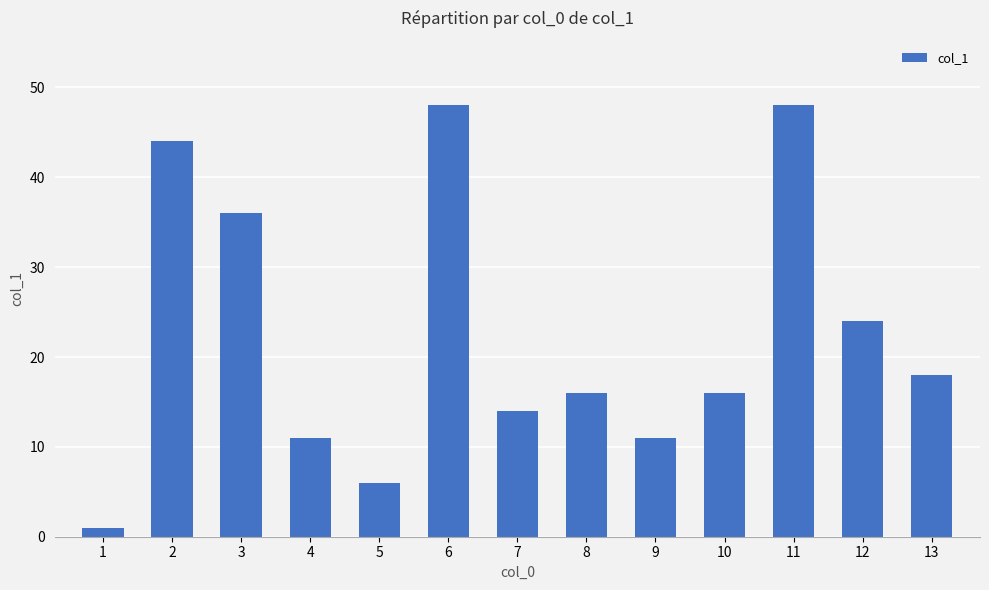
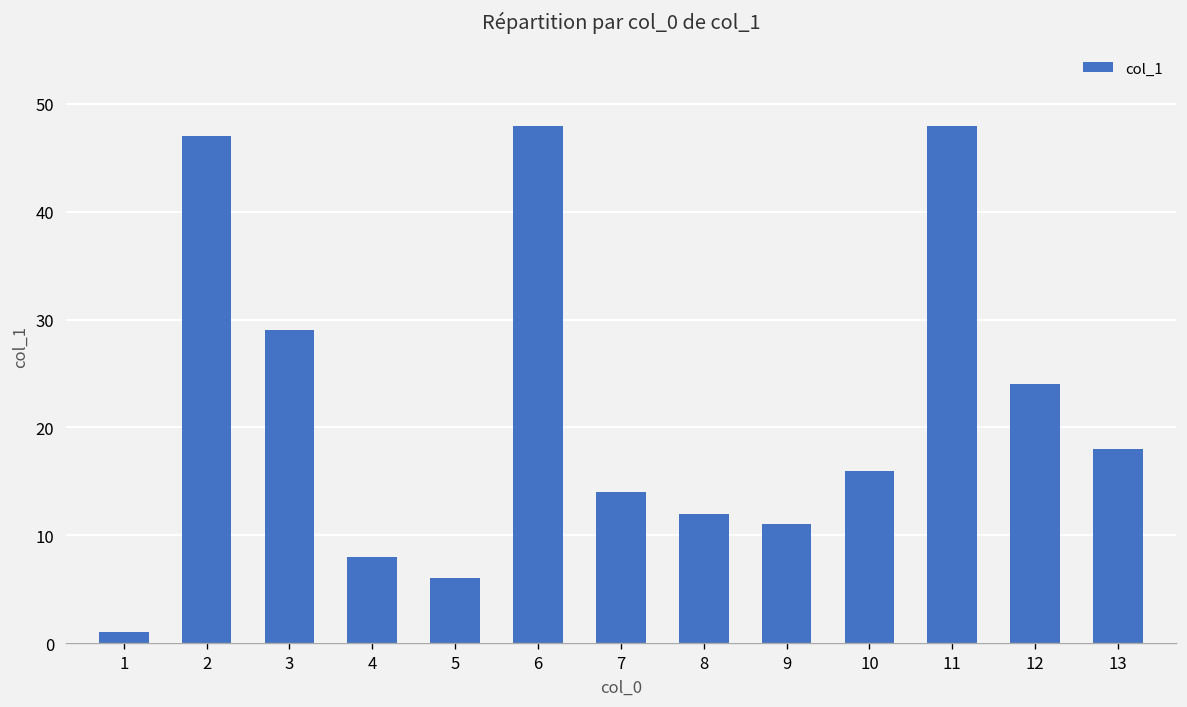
2: 44 -> 47
3: 36 -> 29
4: 11 -> 8
8: 16 -> 12
